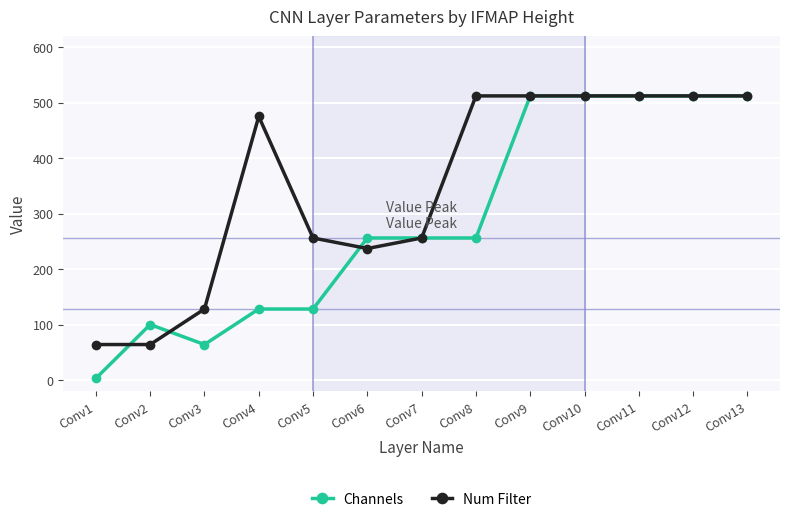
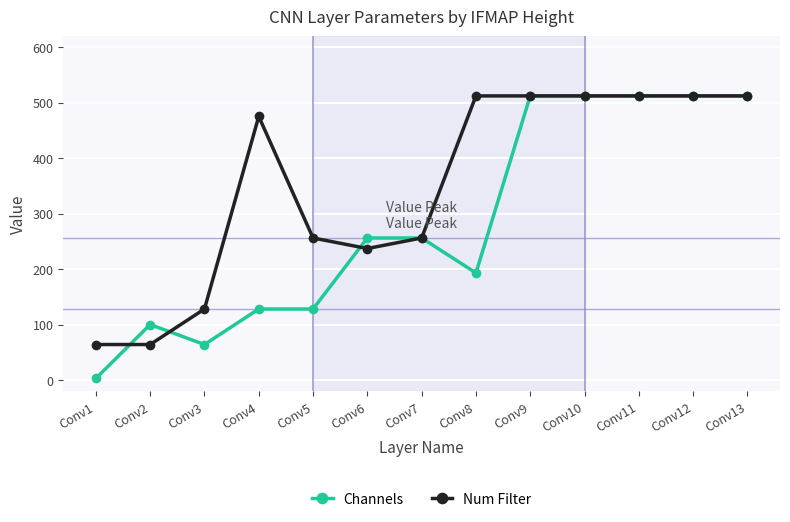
Channels, Conv8: 260 -> 190
